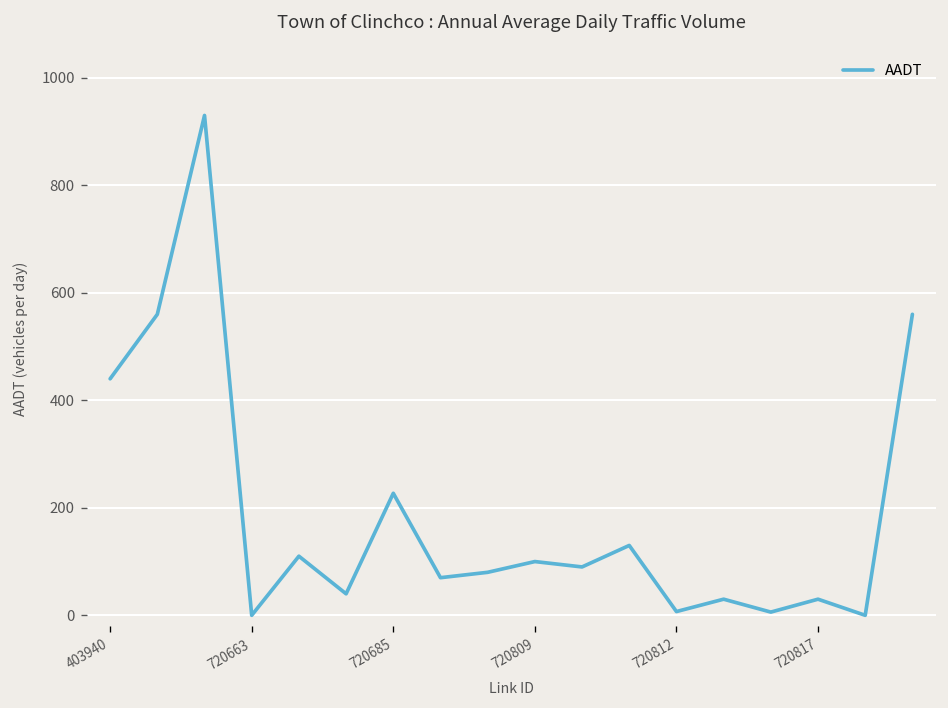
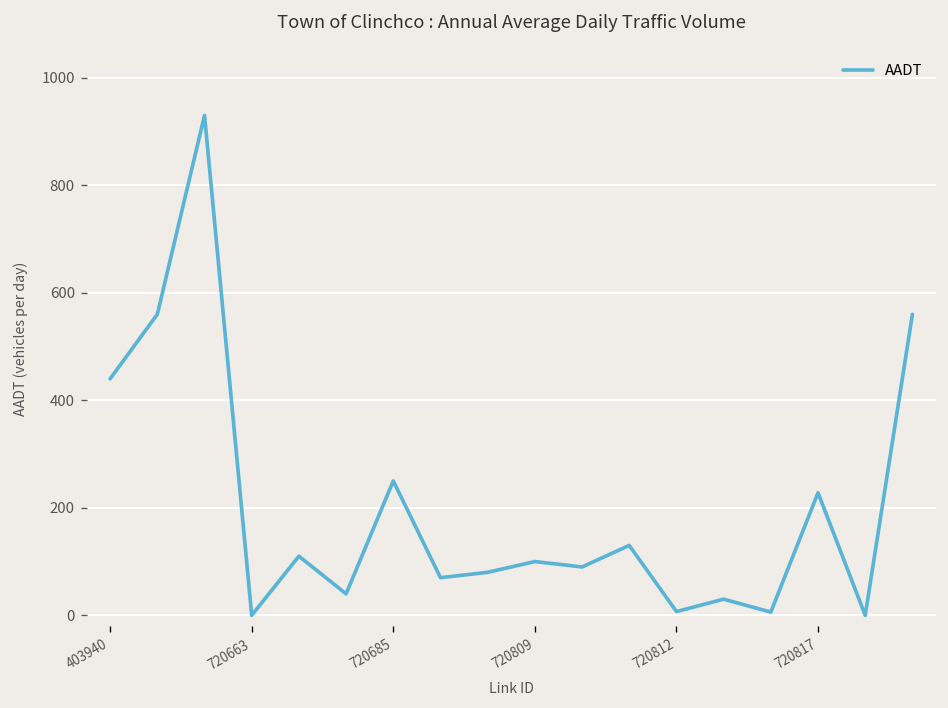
720685: 230 -> 250
720817: 30 -> 230
